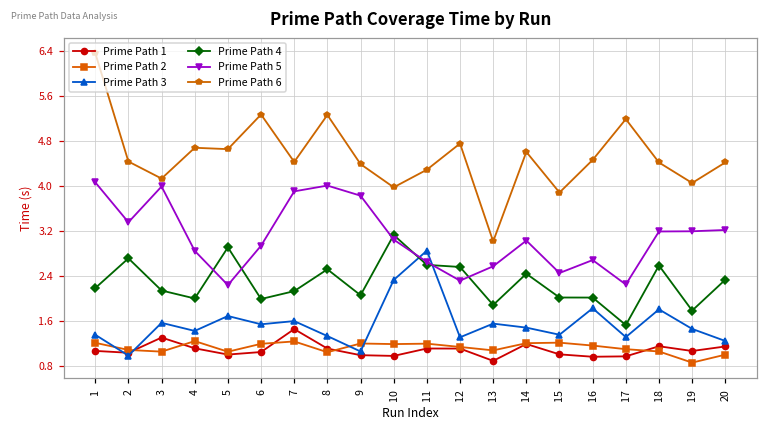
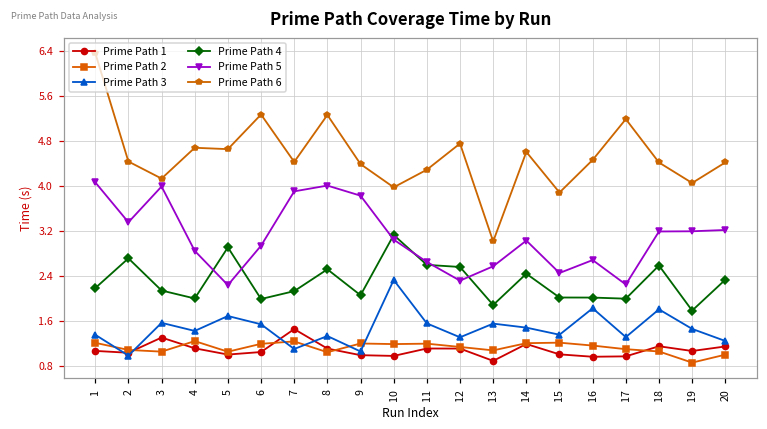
Prime Path 3, 7: 1.6 -> 1.1
Prime Path 3, 11: 2.8 -> 1.6
Prime Path 4, 17: 1.5 -> 2.0
